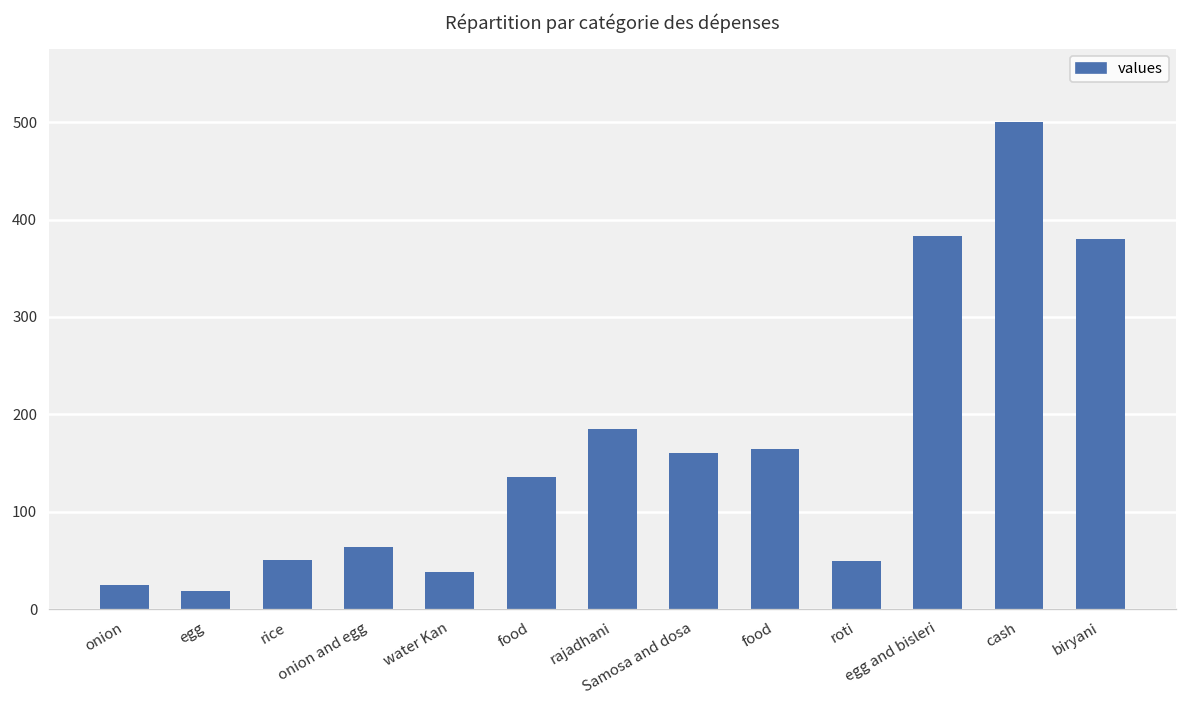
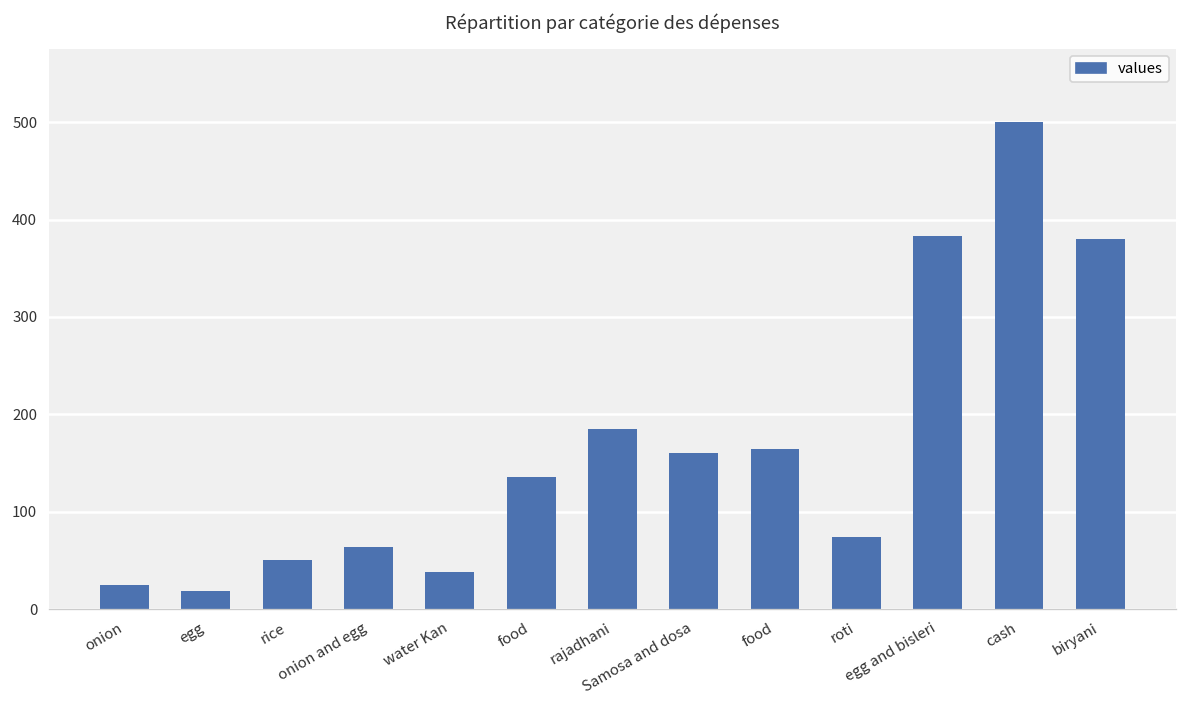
roti: 50 -> 70
